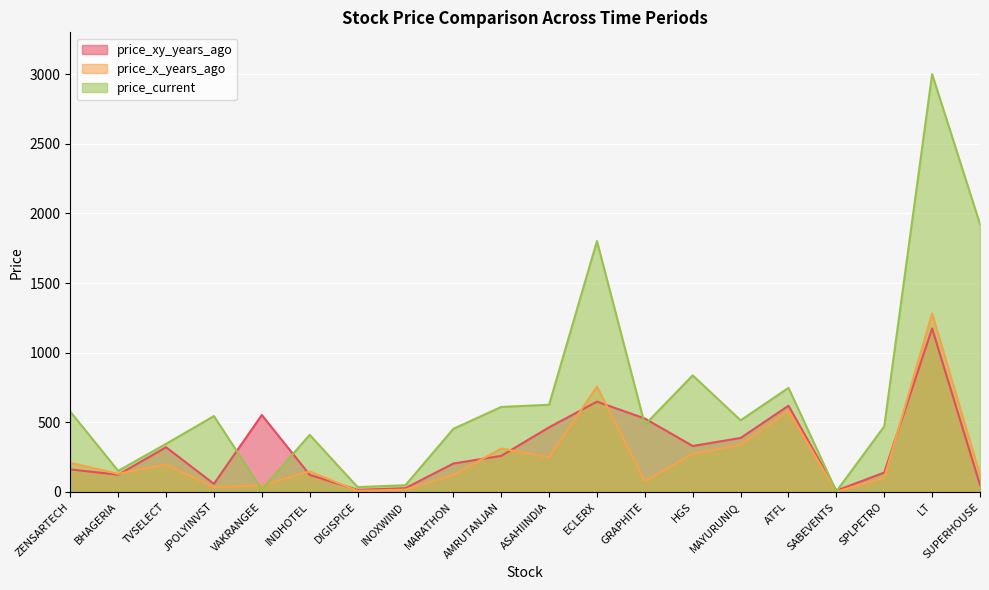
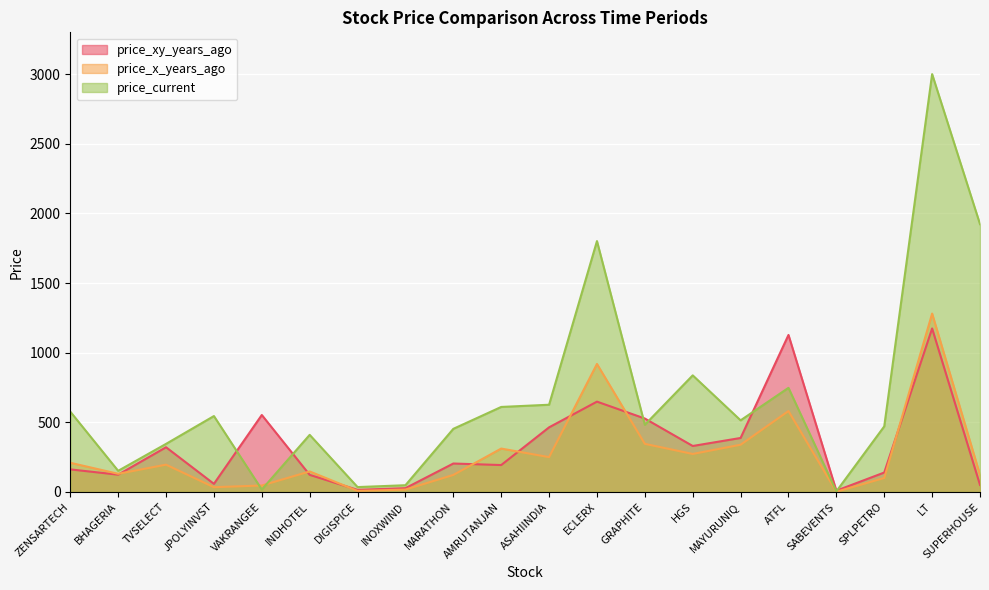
price_xy_years_ago, AMRUTANJAN: 260 -> 190
price_x_years_ago, ECLERX: 760 -> 920
price_x_years_ago, GRAPHITE: 80 -> 350
price_xy_years_ago, ATFL: 620 -> 1130
